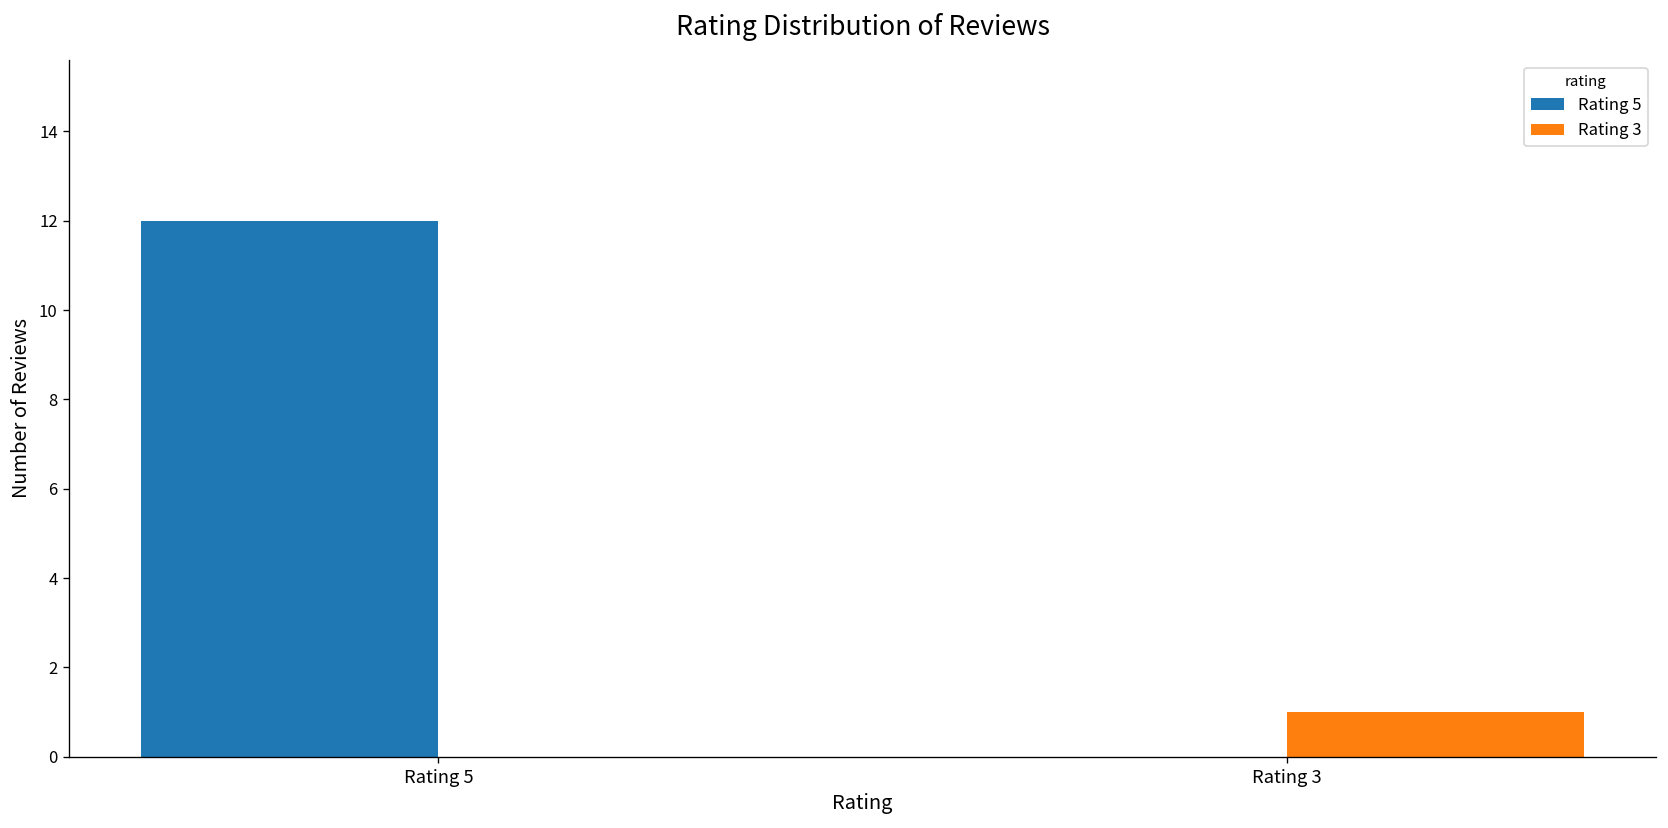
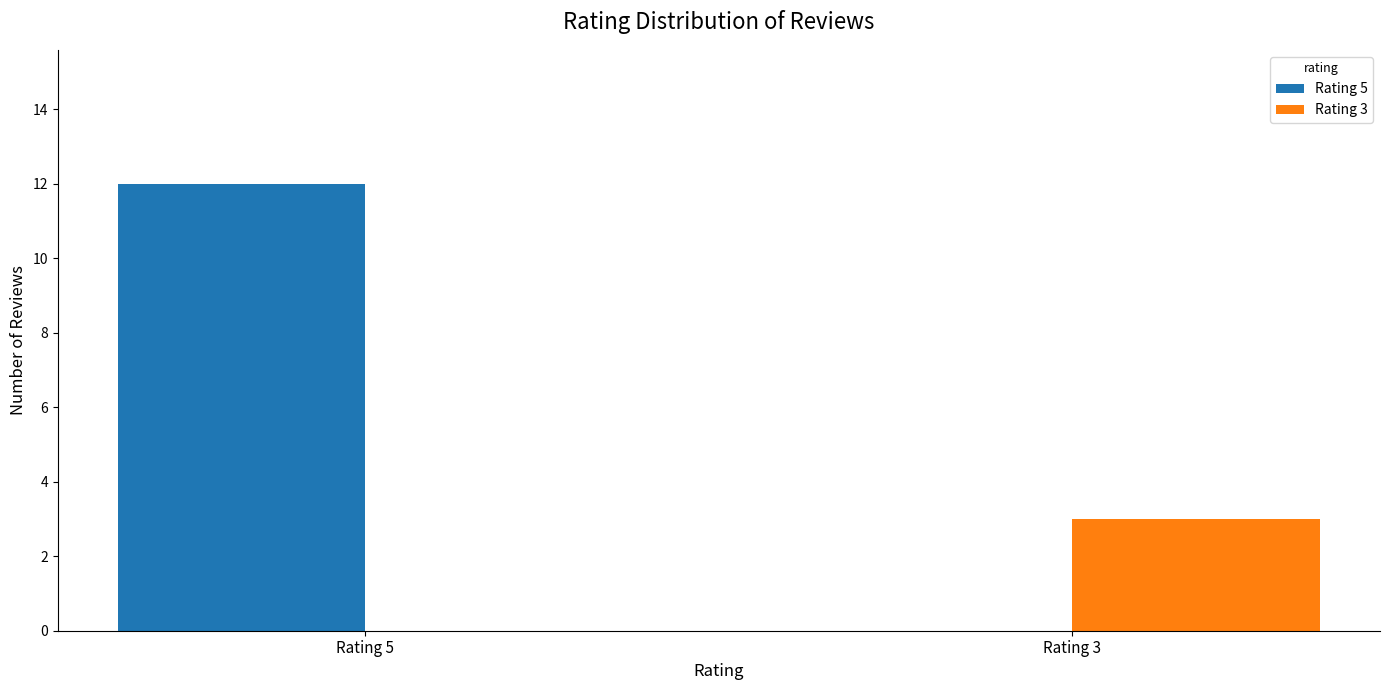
Rating 3, Rating 3: 1 -> 3
